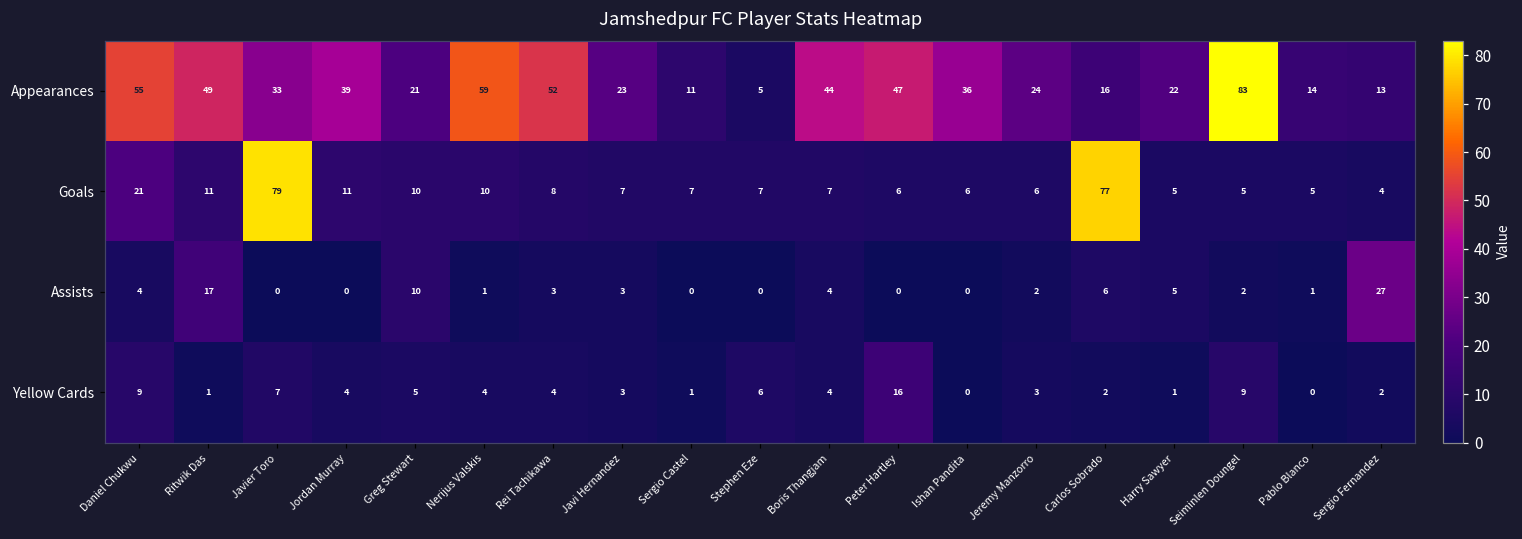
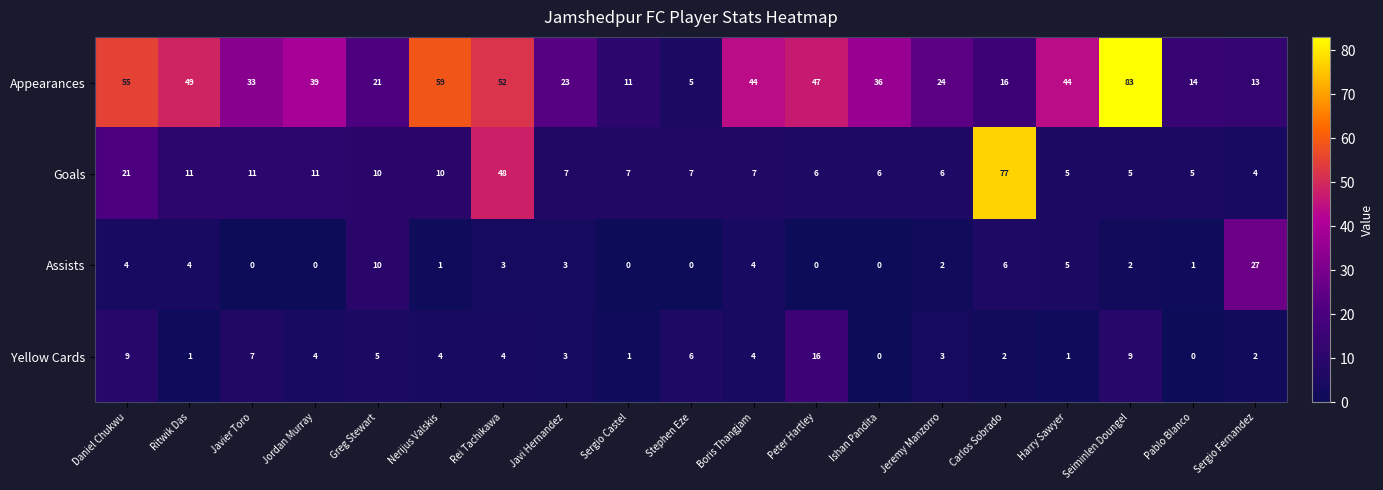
Appearances, Harry Sawyer: 22 -> 44
Goals, Javier Toro: 79 -> 11
Goals, Rei Tachikawa: 8 -> 48
Assists, Ritwik Das: 17 -> 4
